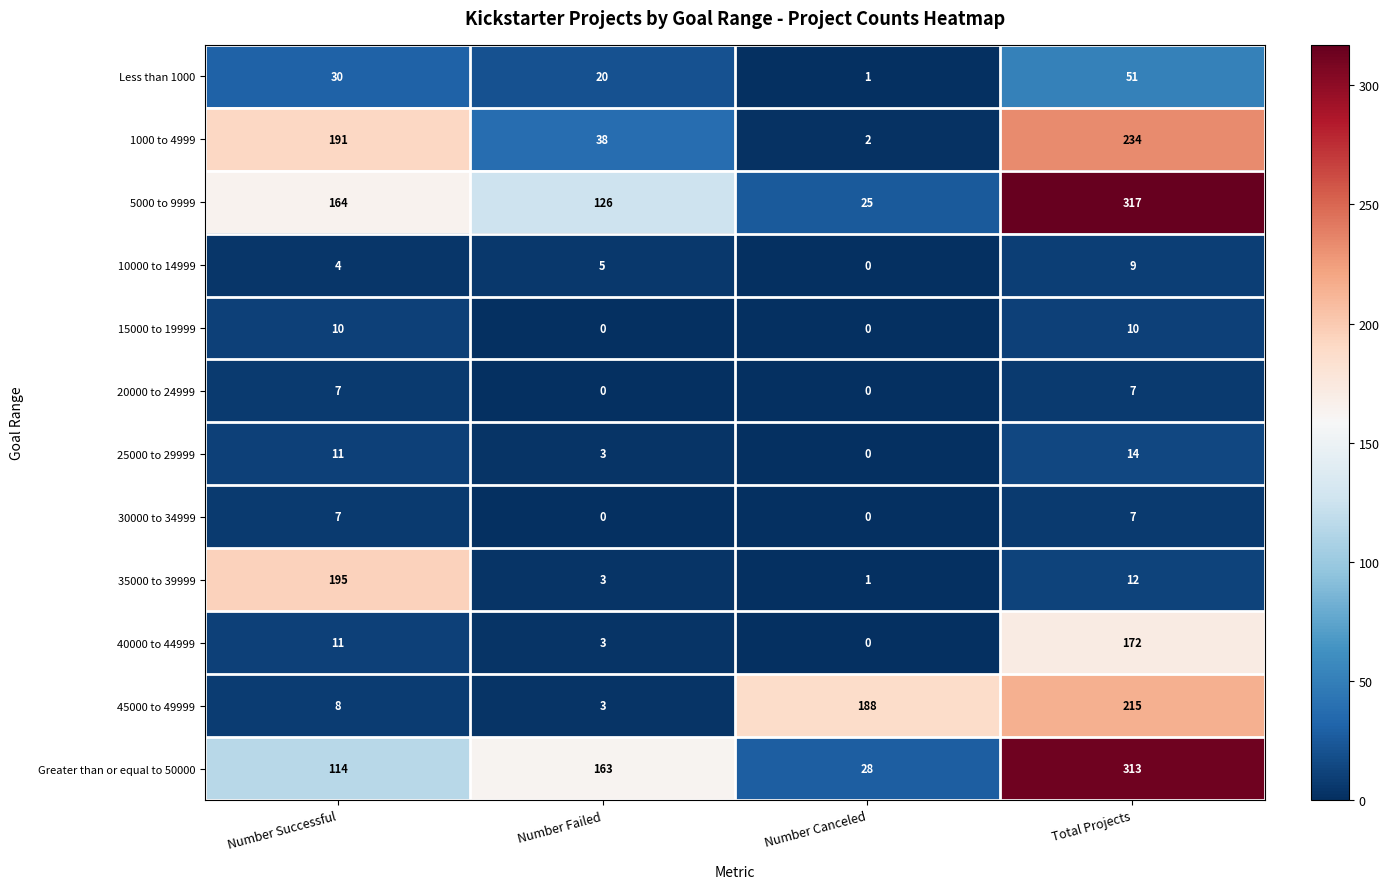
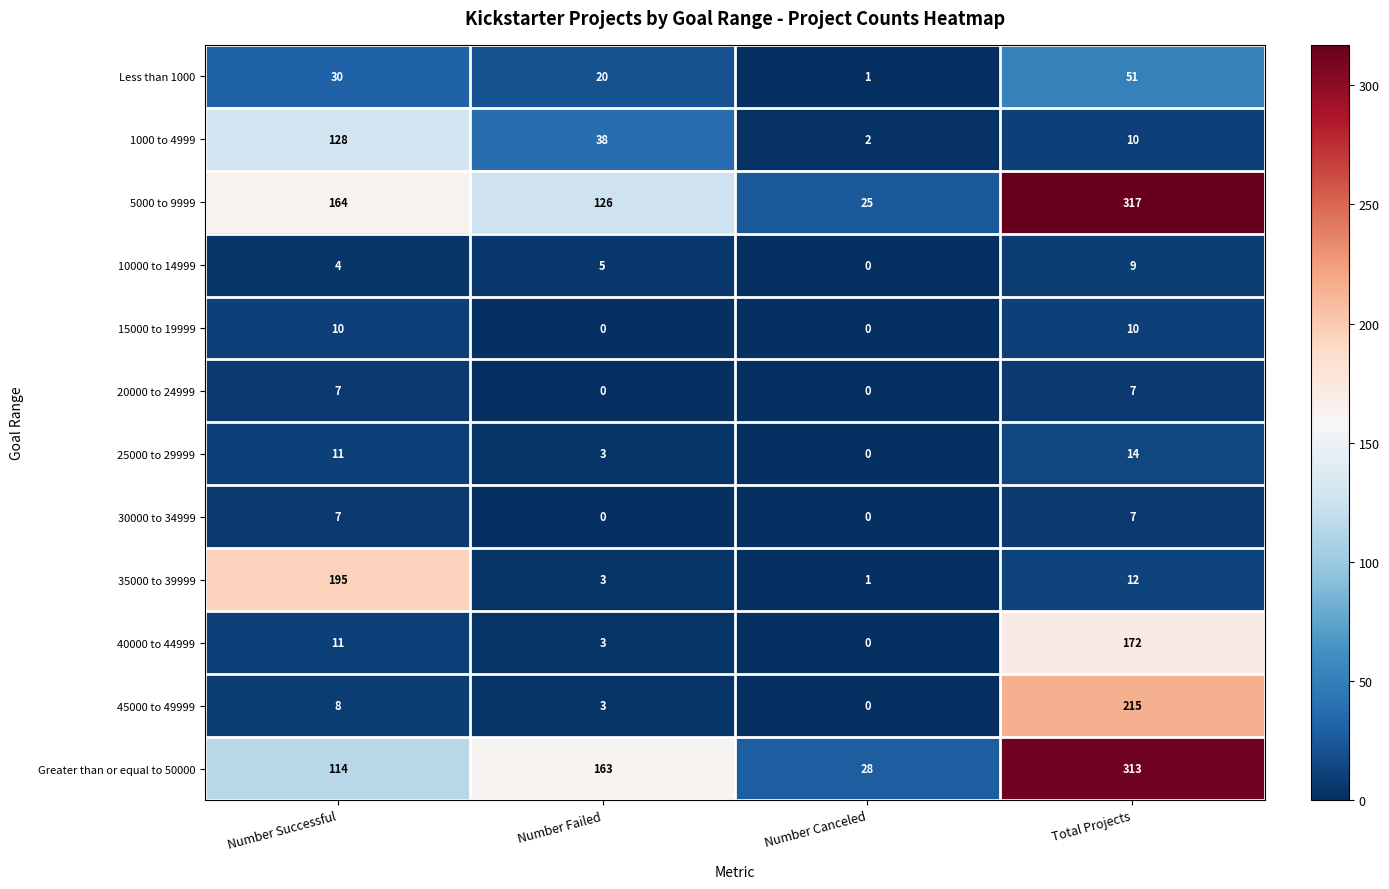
1000 to 4999, Number Successful: 191 -> 128
1000 to 4999, Total Projects: 234 -> 10
45000 to 49999, Number Canceled: 188 -> 0
